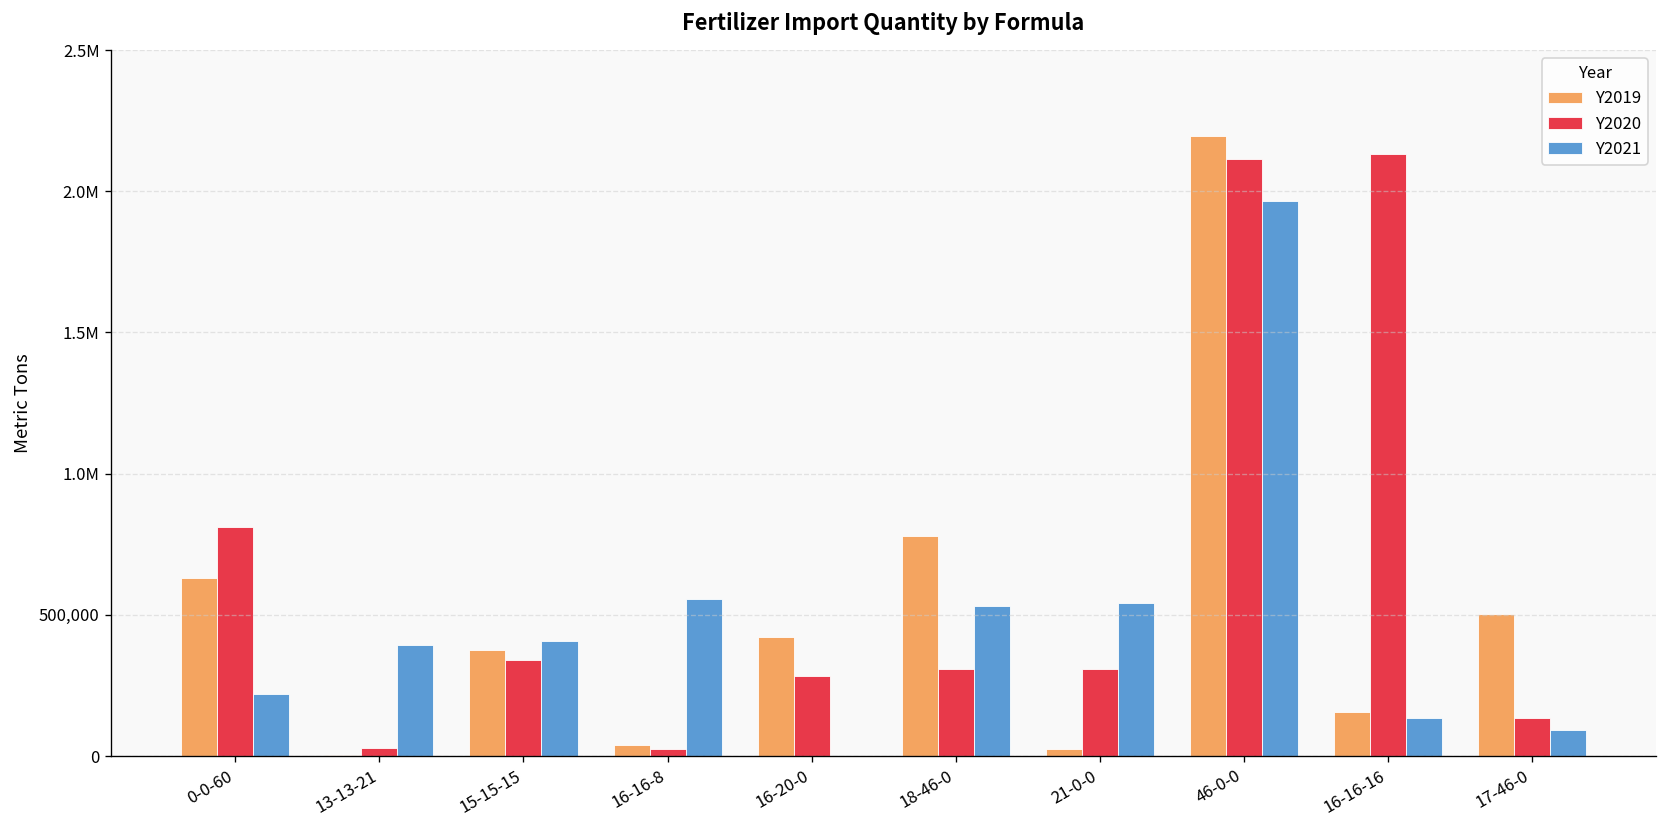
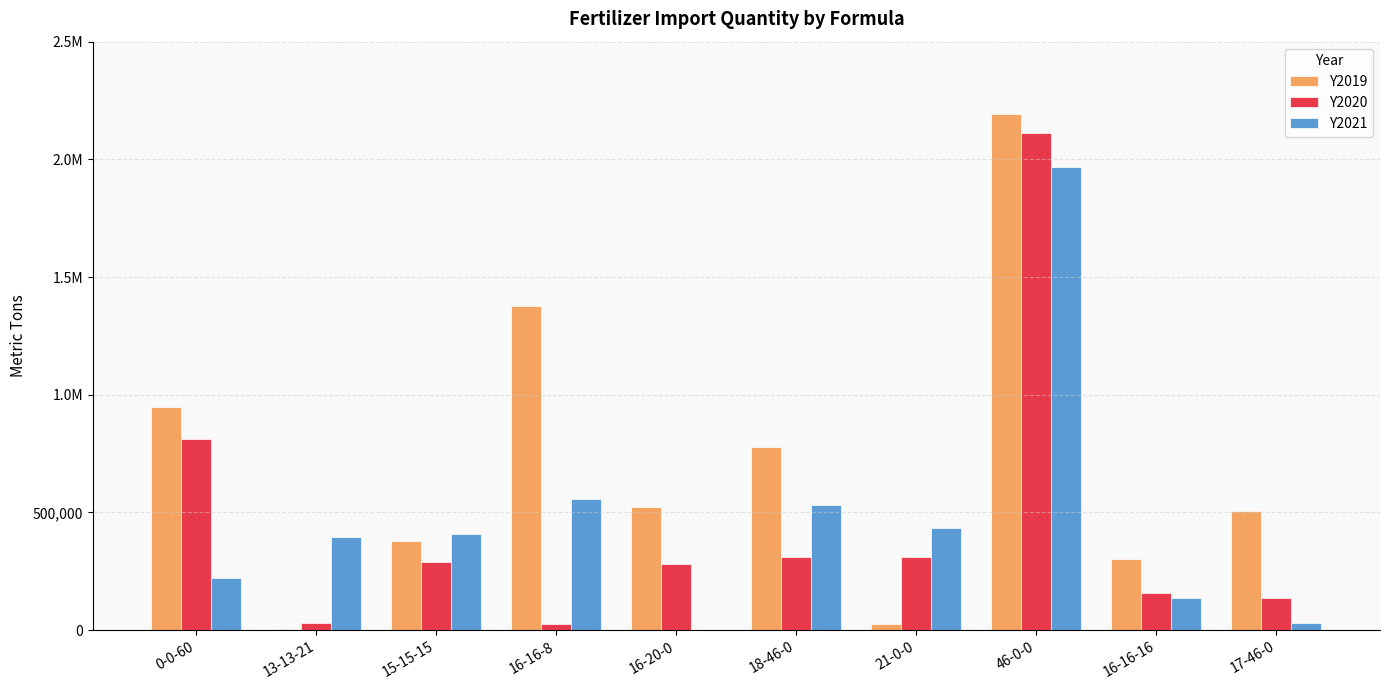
Y2019, 0-0-60: 630,000 -> 950,000
Y2020, 15-15-15: 340,000 -> 290,000
Y2019, 16-16-8: 40,000 -> 1,380,000
Y2019, 16-20-0: 420,000 -> 520,000
Y2021, 21-0-0: 540,000 -> 430,000
Y2019, 16-16-16: 150,000 -> 300,000
Y2020, 16-16-16: 2,130,000 -> 160,000
Y2021, 17-46-0: 90,000 -> 30,000
